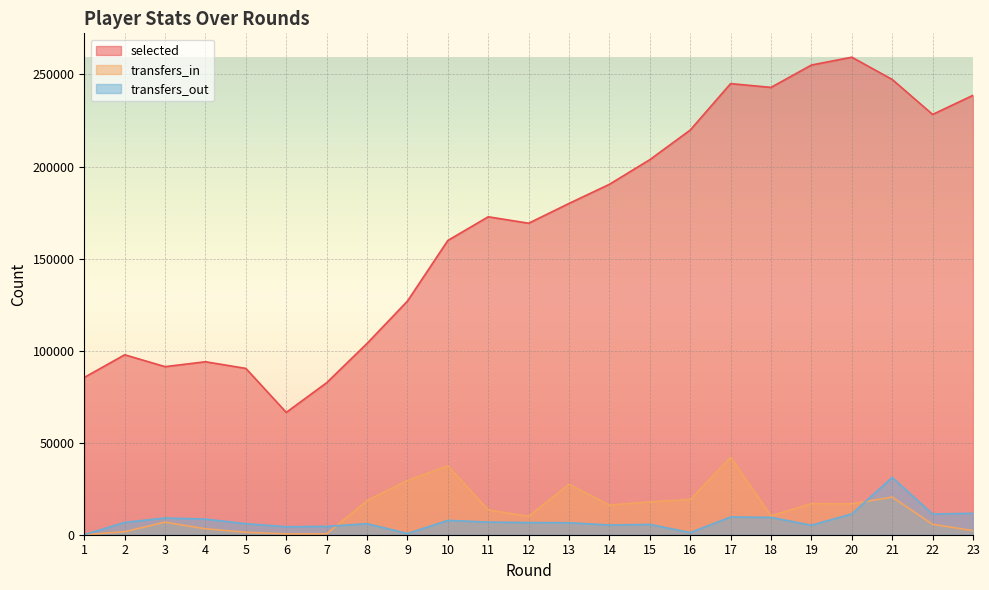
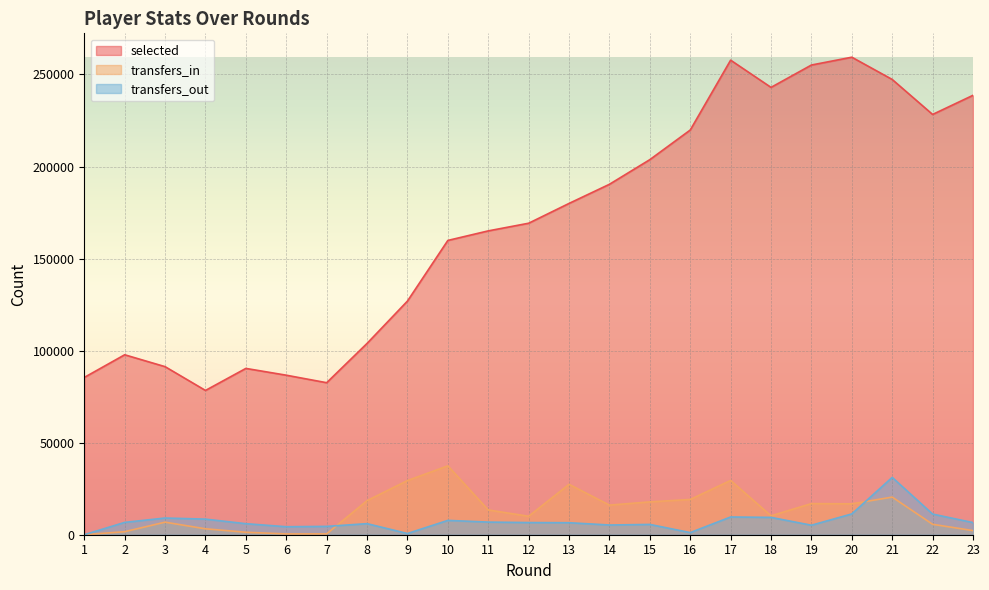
selected, 4: 94000 -> 78000
selected, 6: 66000 -> 87000
selected, 11: 173000 -> 165000
selected, 17: 245000 -> 258000
transfers_in, 17: 42000 -> 29000
transfers_out, 23: 12000 -> 7000
